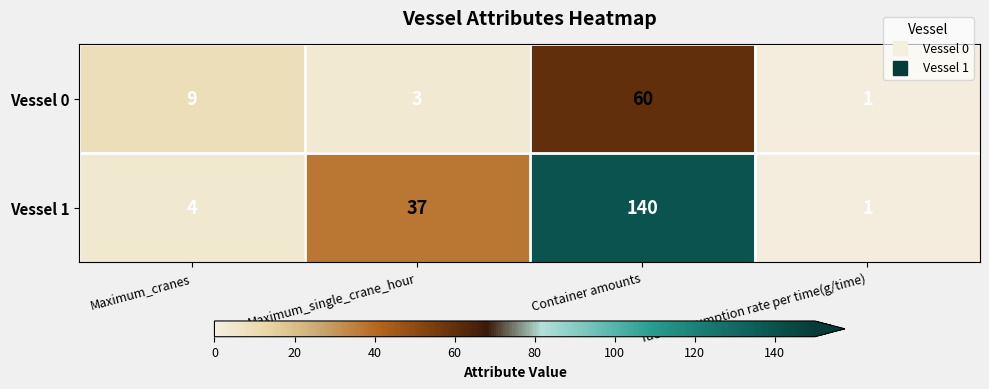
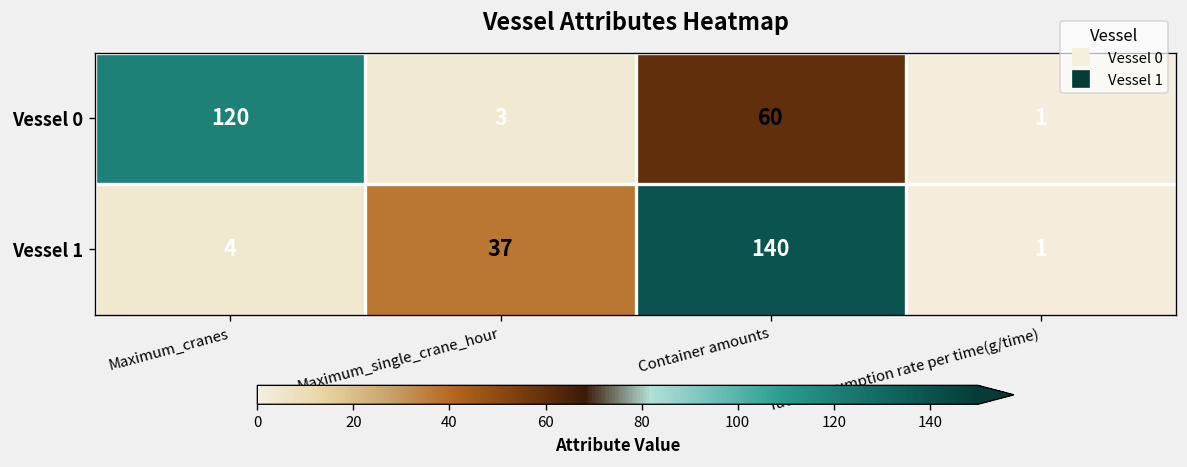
Vessel 0, Maximum_cranes: 9 -> 120
